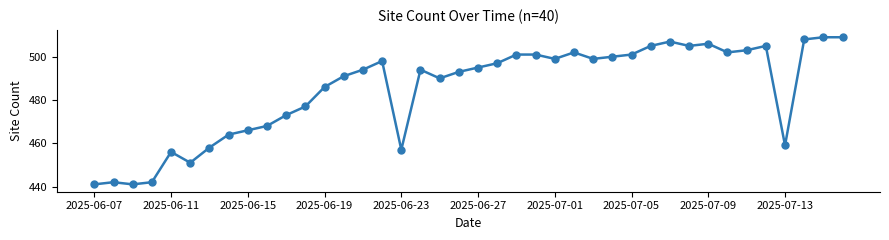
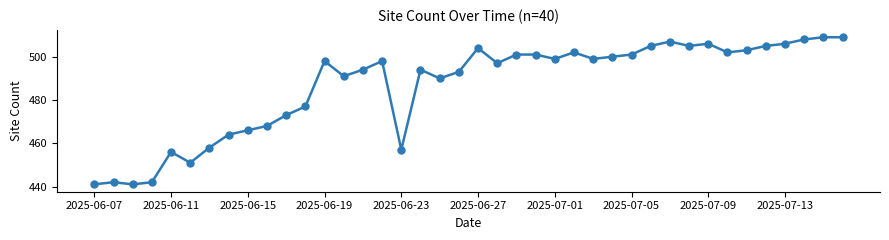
2025-06-19: 486 -> 498
2025-06-27: 495 -> 504
2025-07-13: 459 -> 506
